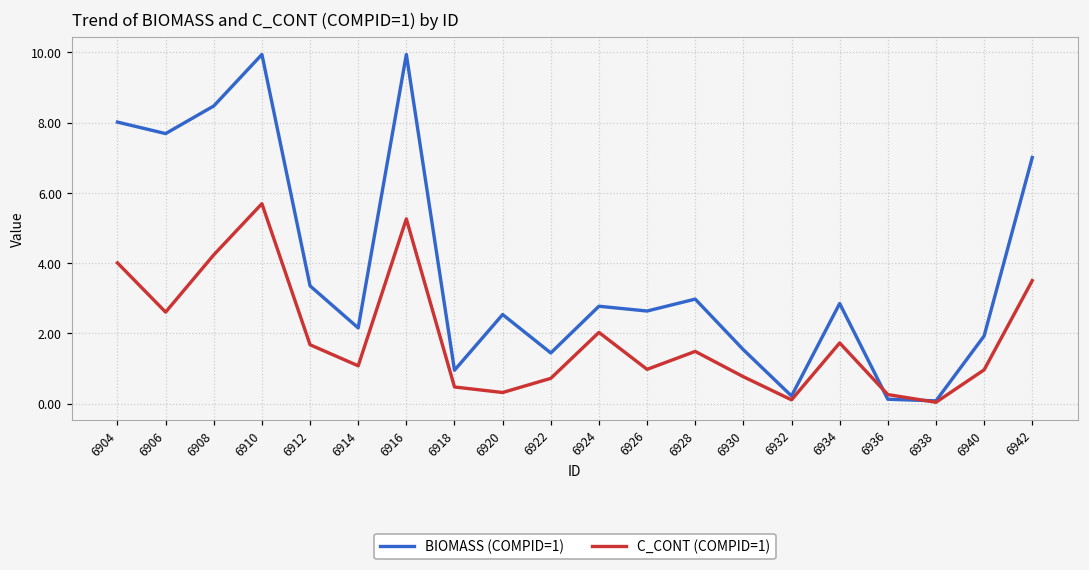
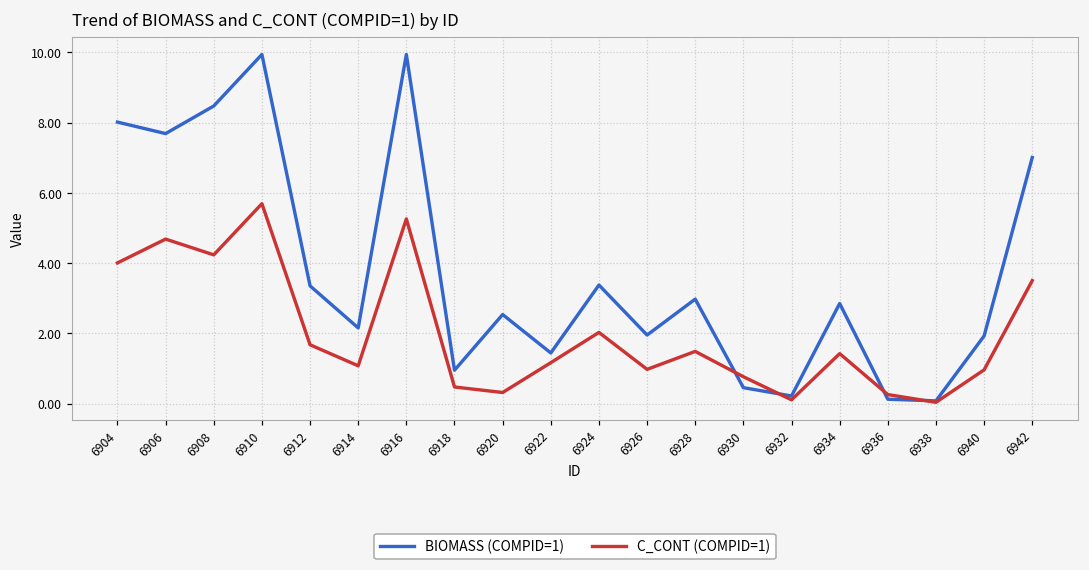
C_CONT (COMPID=1), 6906: 2.6 -> 4.7
C_CONT (COMPID=1), 6922: 0.7 -> 1.2
BIOMASS (COMPID=1), 6924: 2.8 -> 3.4
BIOMASS (COMPID=1), 6926: 2.6 -> 2.0
BIOMASS (COMPID=1), 6930: 1.5 -> 0.5
C_CONT (COMPID=1), 6934: 1.7 -> 1.4
